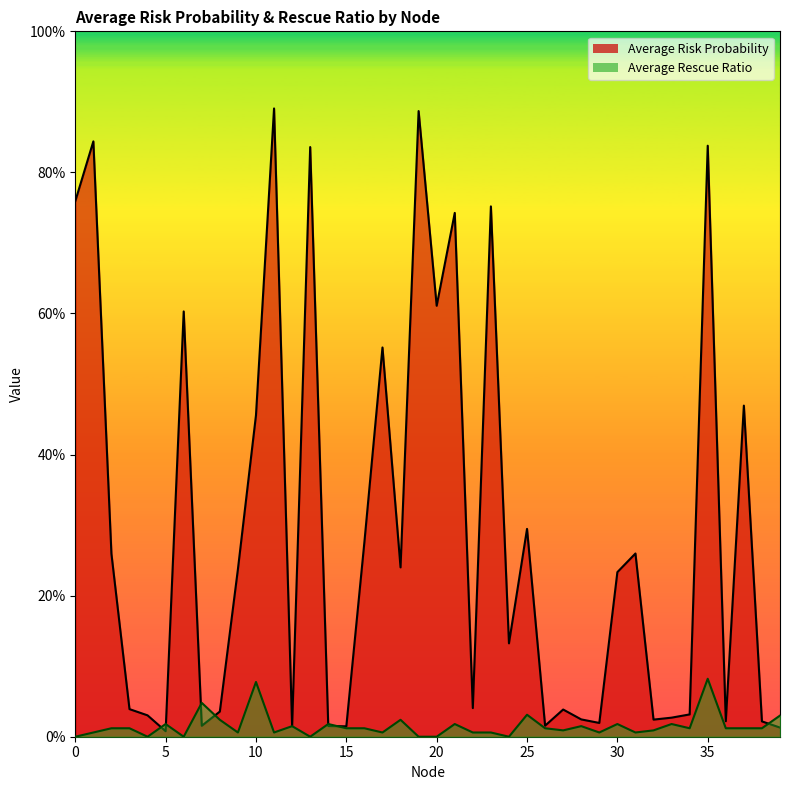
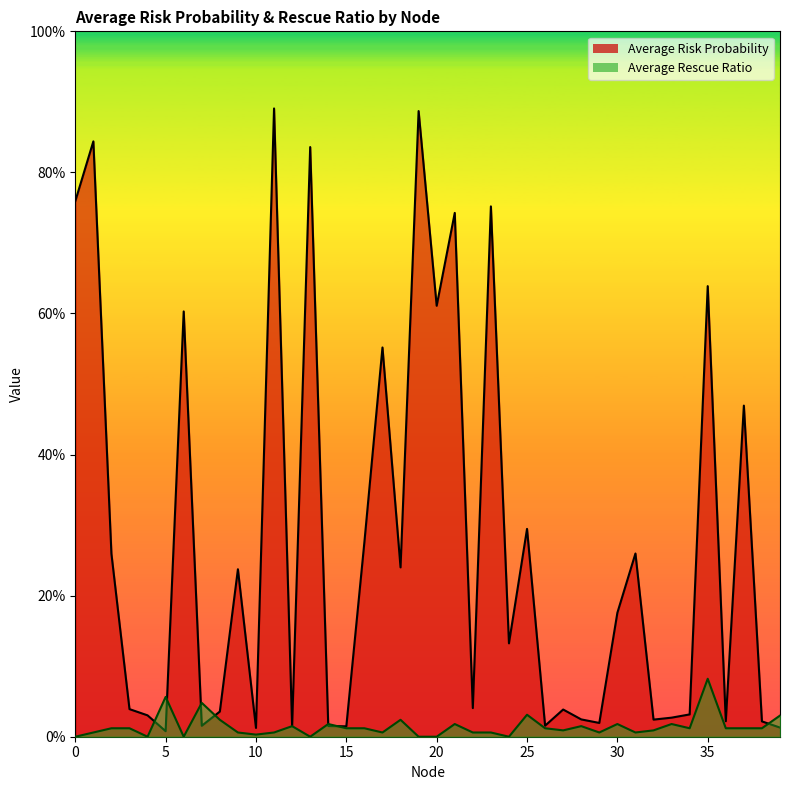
Average Rescue Ratio, 5: 2% -> 6%
Average Risk Probability, 10: 46% -> 1%
Average Rescue Ratio, 10: 8% -> 0%
Average Risk Probability, 30: 23% -> 18%
Average Risk Probability, 35: 84% -> 64%
